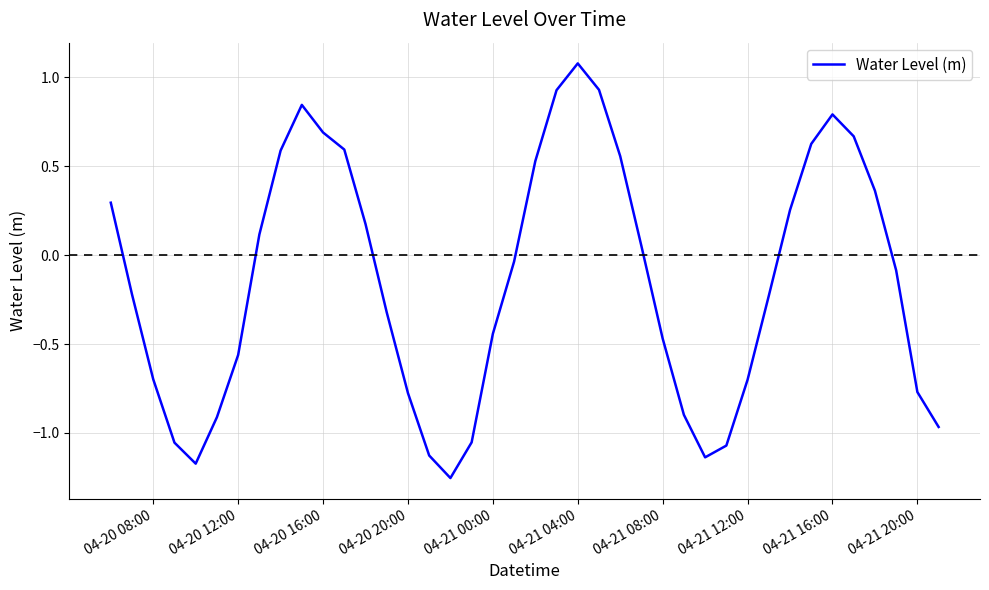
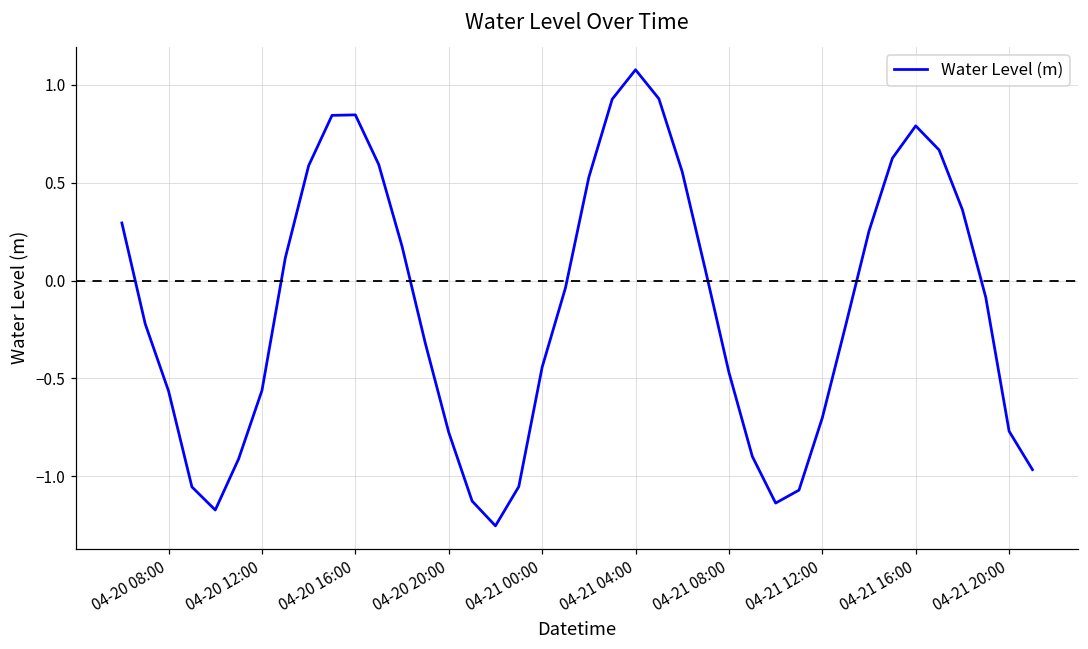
04-20 08:00: -0.70 -> -0.56
04-20 16:00: 0.69 -> 0.85
